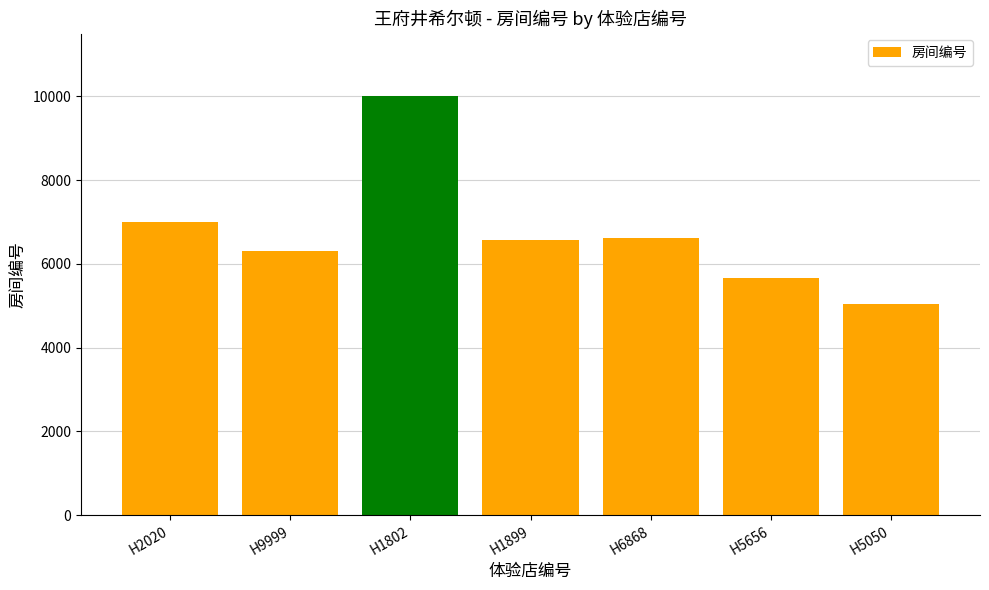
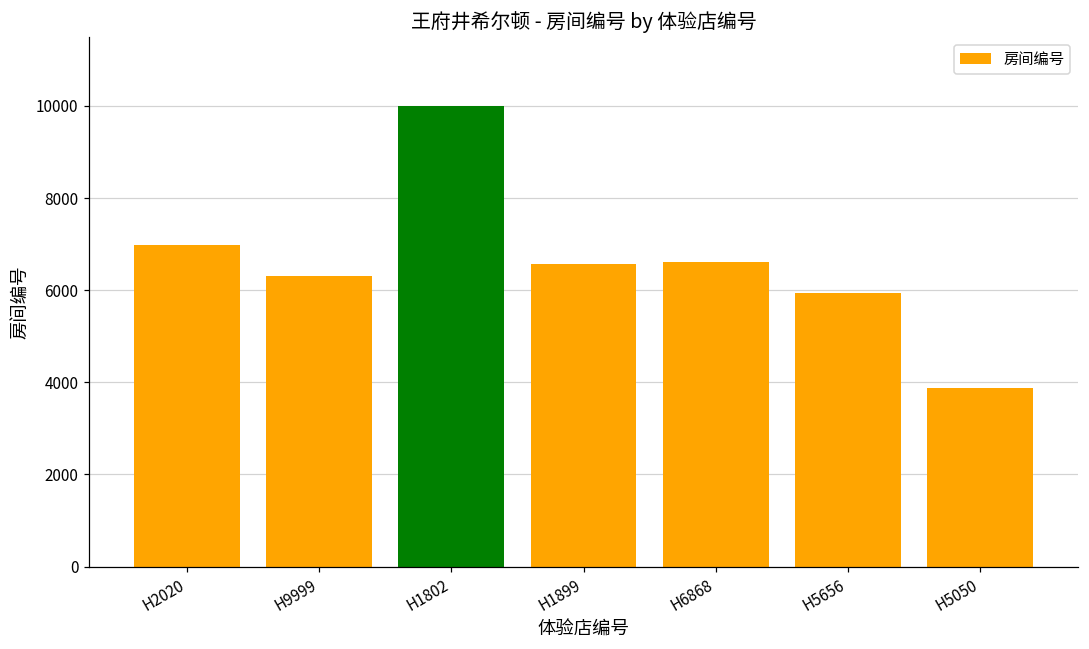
H5656: 5700 -> 5900
H5050: 5100 -> 3900
